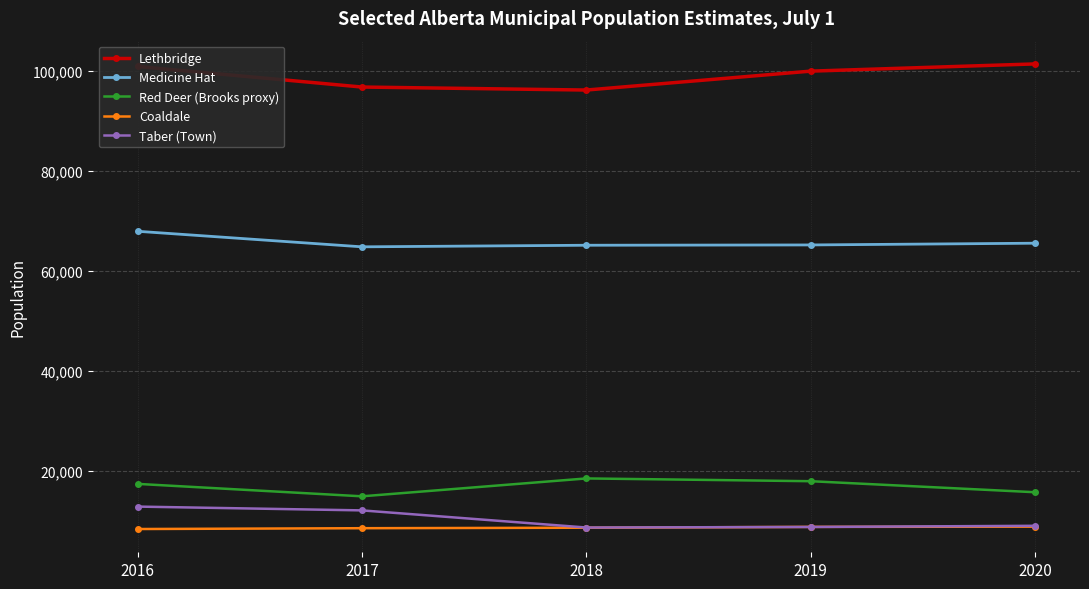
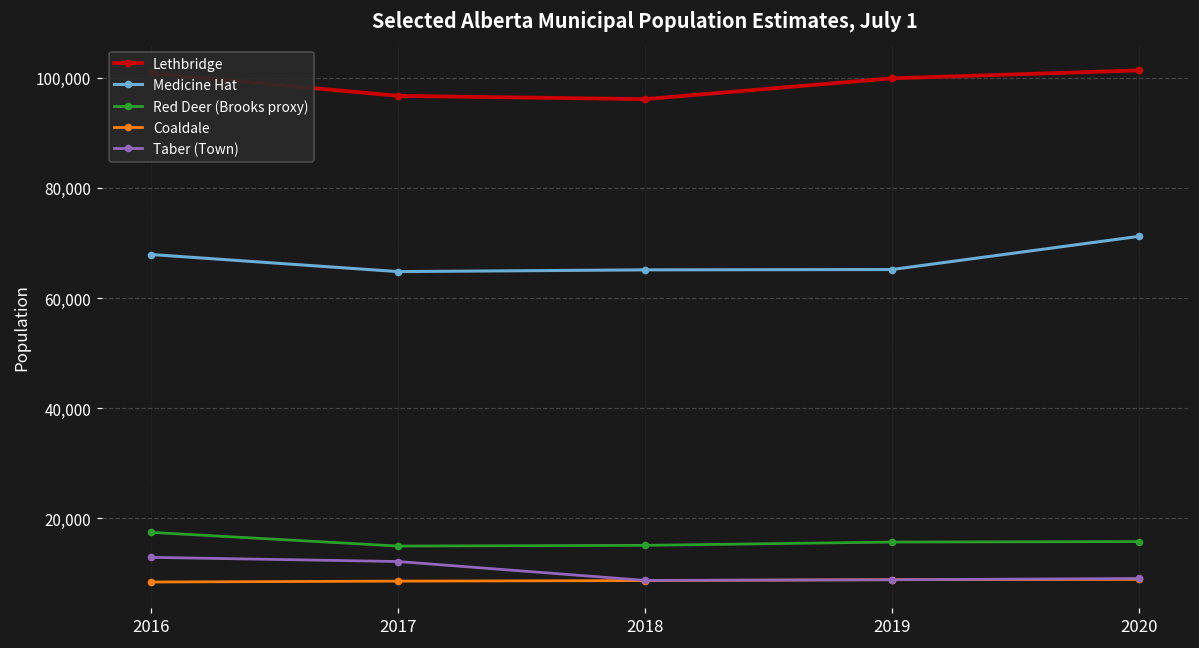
Red Deer (Brooks proxy), 2018: 19,000 -> 15,000
Red Deer (Brooks proxy), 2019: 18,000 -> 16,000
Medicine Hat, 2020: 66,000 -> 71,000
